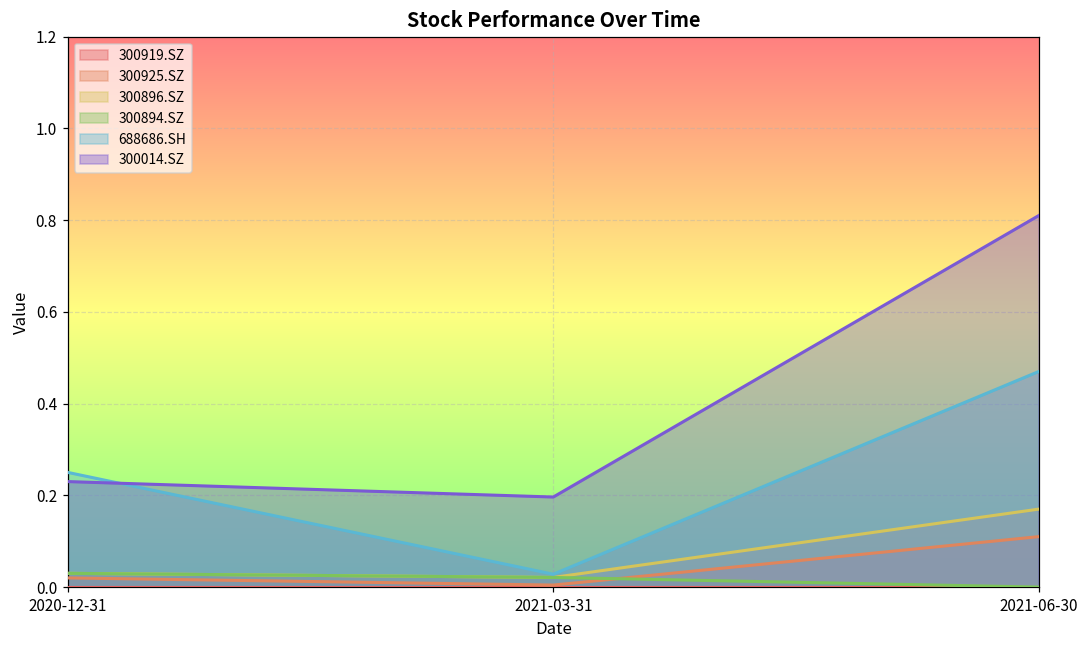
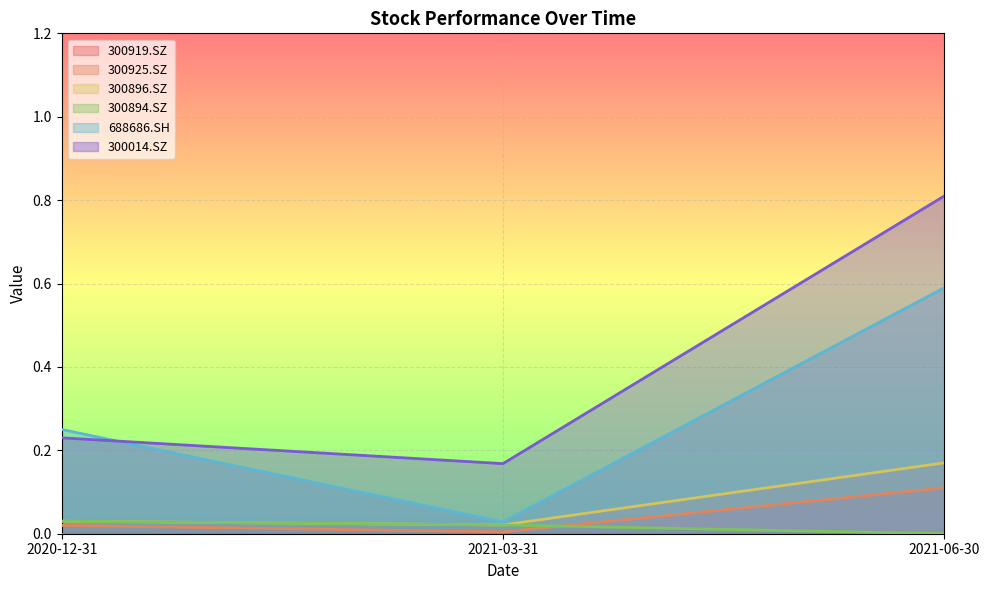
300014.SZ, 2021-03-31: 0.20 -> 0.17
688686.SH, 2021-06-30: 0.47 -> 0.59
